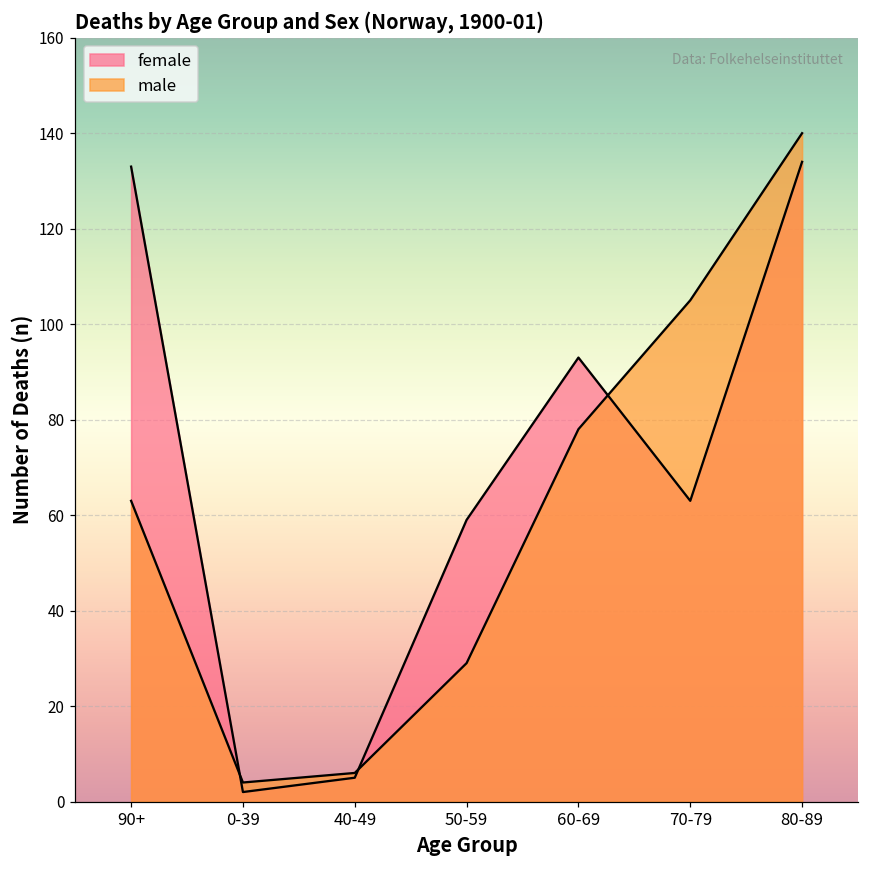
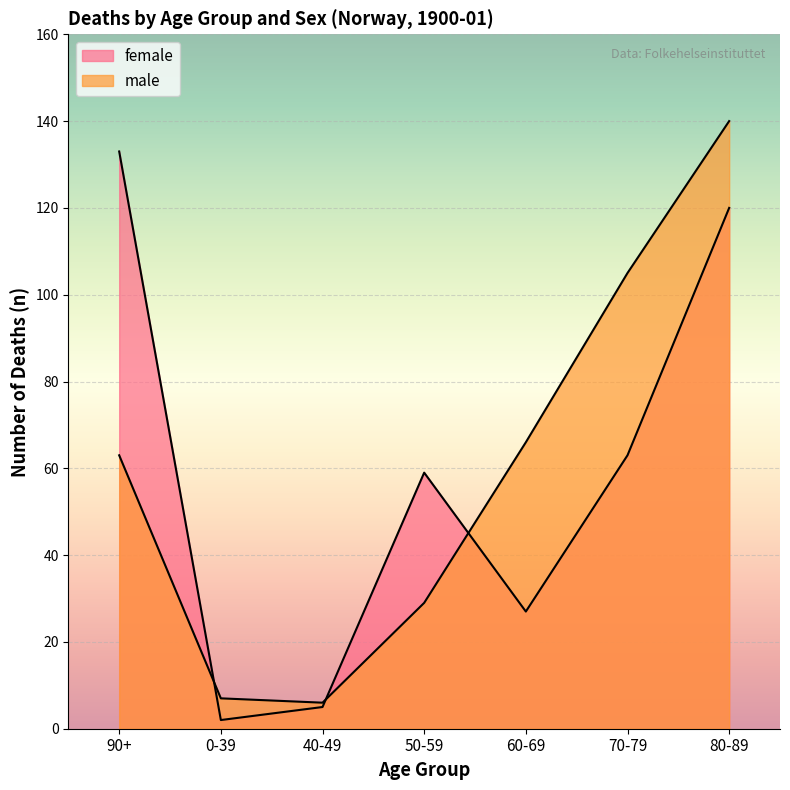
male, 0-39: 4 -> 7
female, 60-69: 93 -> 27
male, 60-69: 78 -> 66
female, 80-89: 134 -> 120
